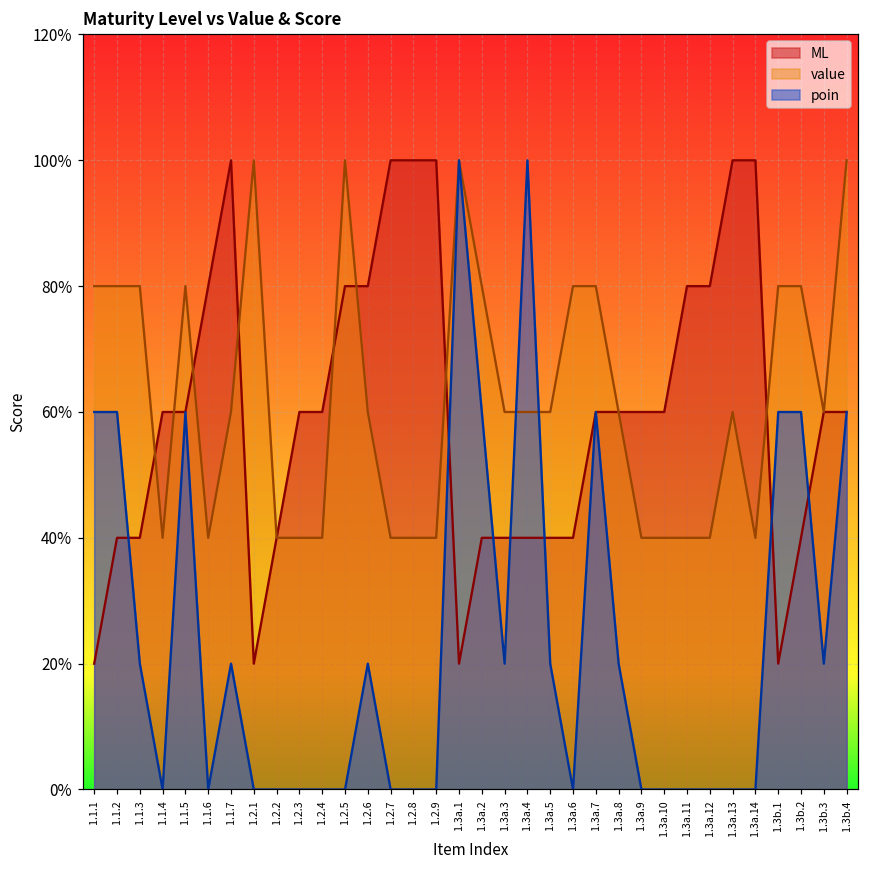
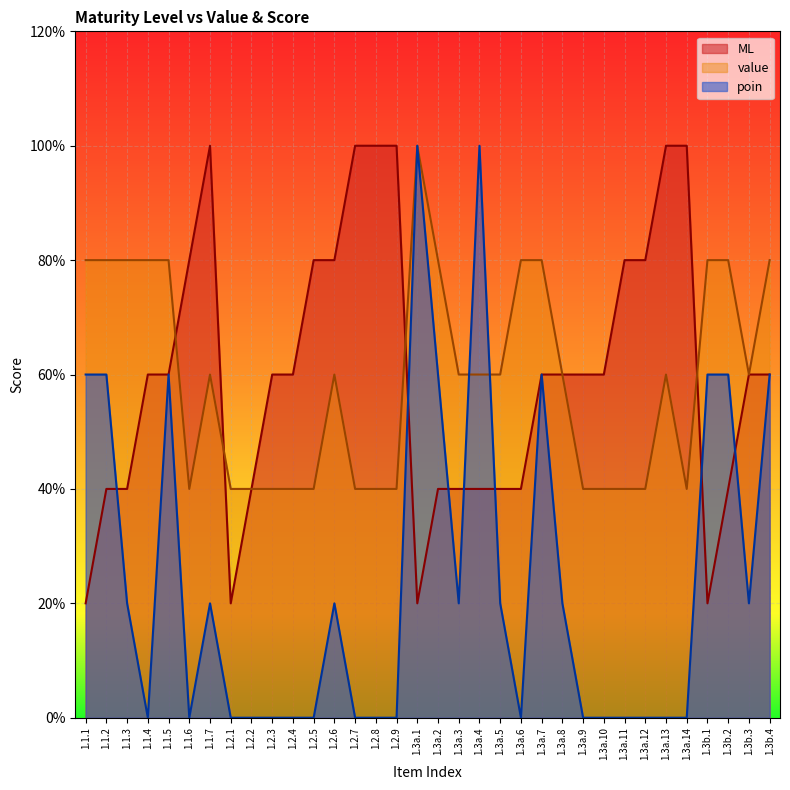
value, 1.1.4: 40% -> 80%
value, 1.2.1: 100% -> 40%
value, 1.2.5: 100% -> 40%
value, 1.3b.4: 100% -> 80%
